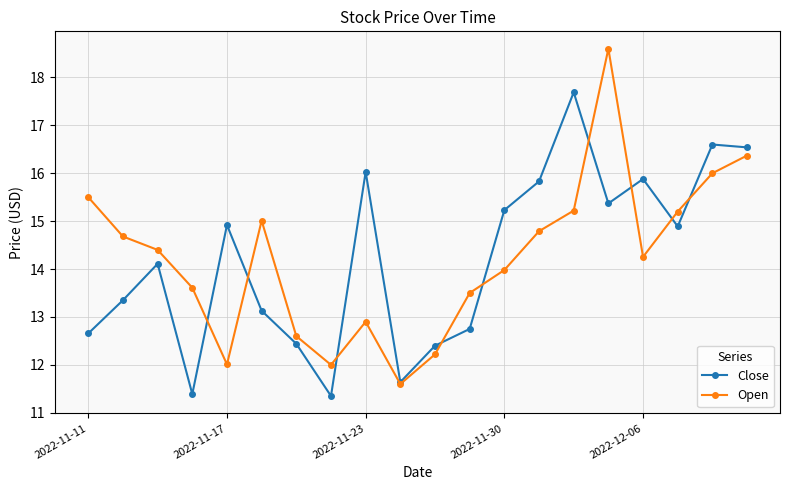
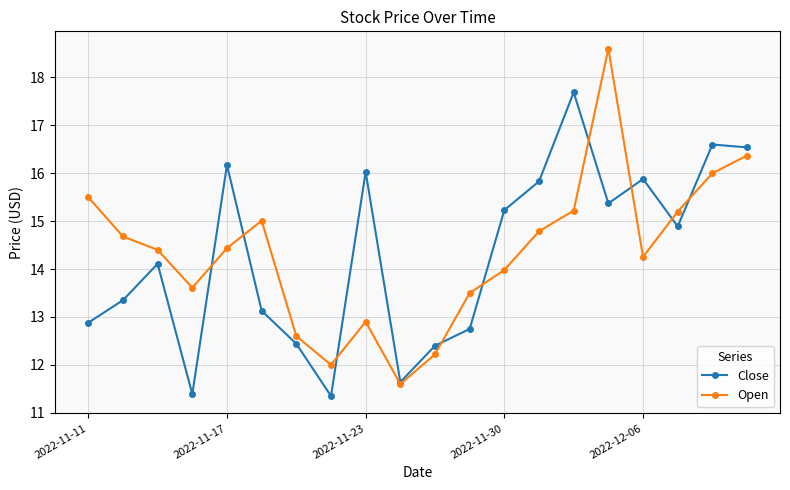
Close, 2022-11-11: 12.7 -> 12.9
Close, 2022-11-17: 14.9 -> 16.2
Open, 2022-11-17: 12.0 -> 14.4
